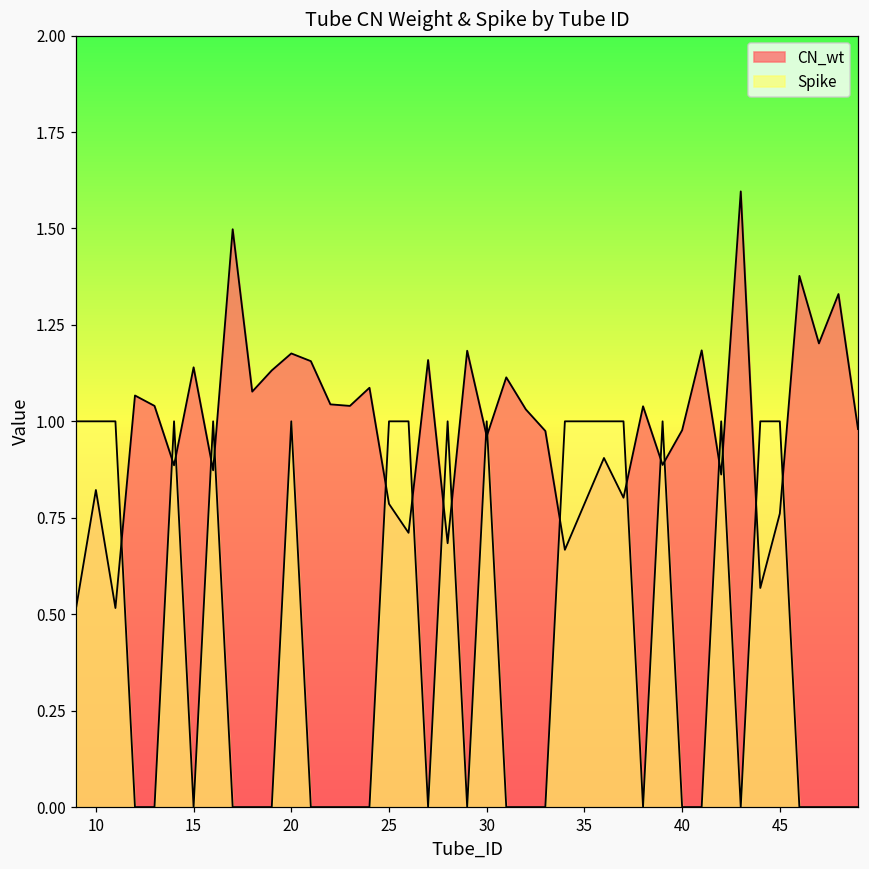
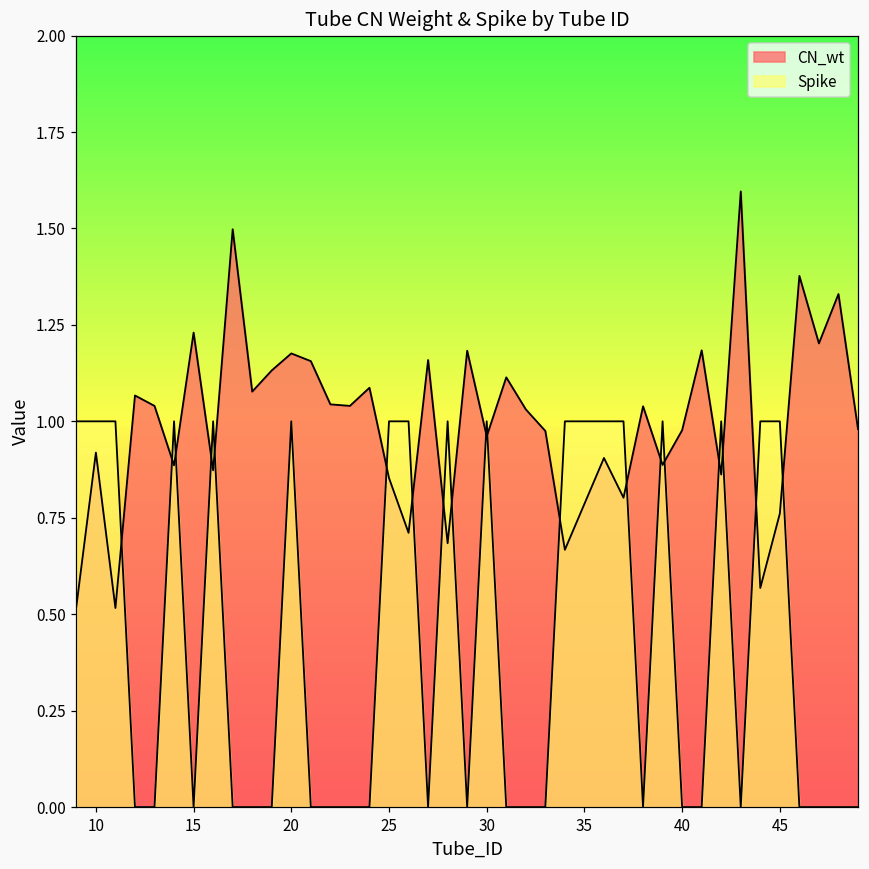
CN_wt, 10: 0.82 -> 0.92
CN_wt, 15: 1.14 -> 1.23
CN_wt, 25: 0.79 -> 0.85
